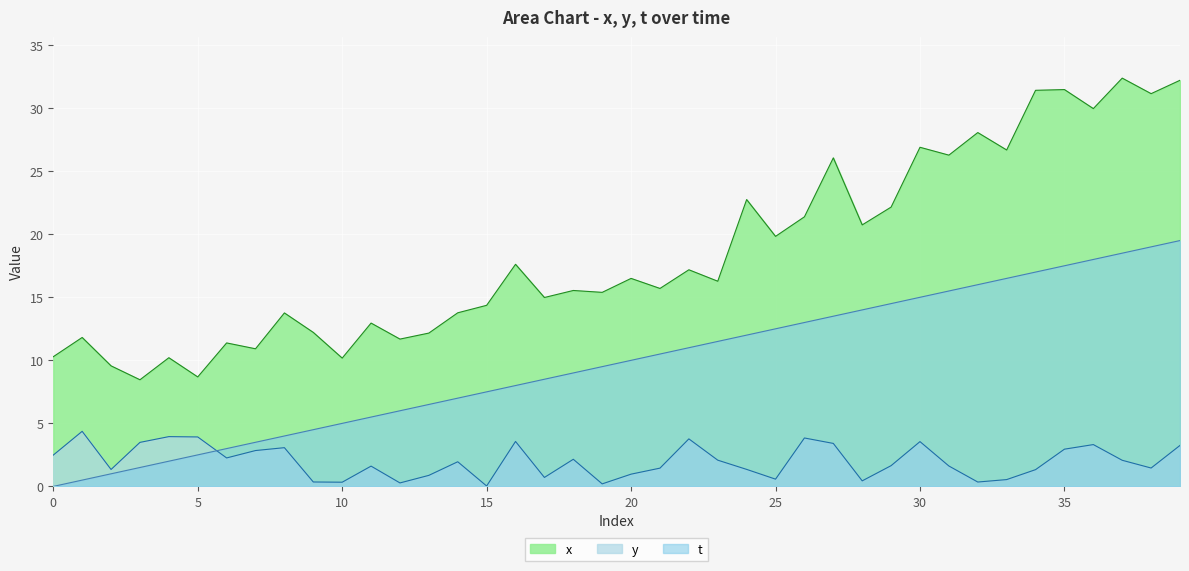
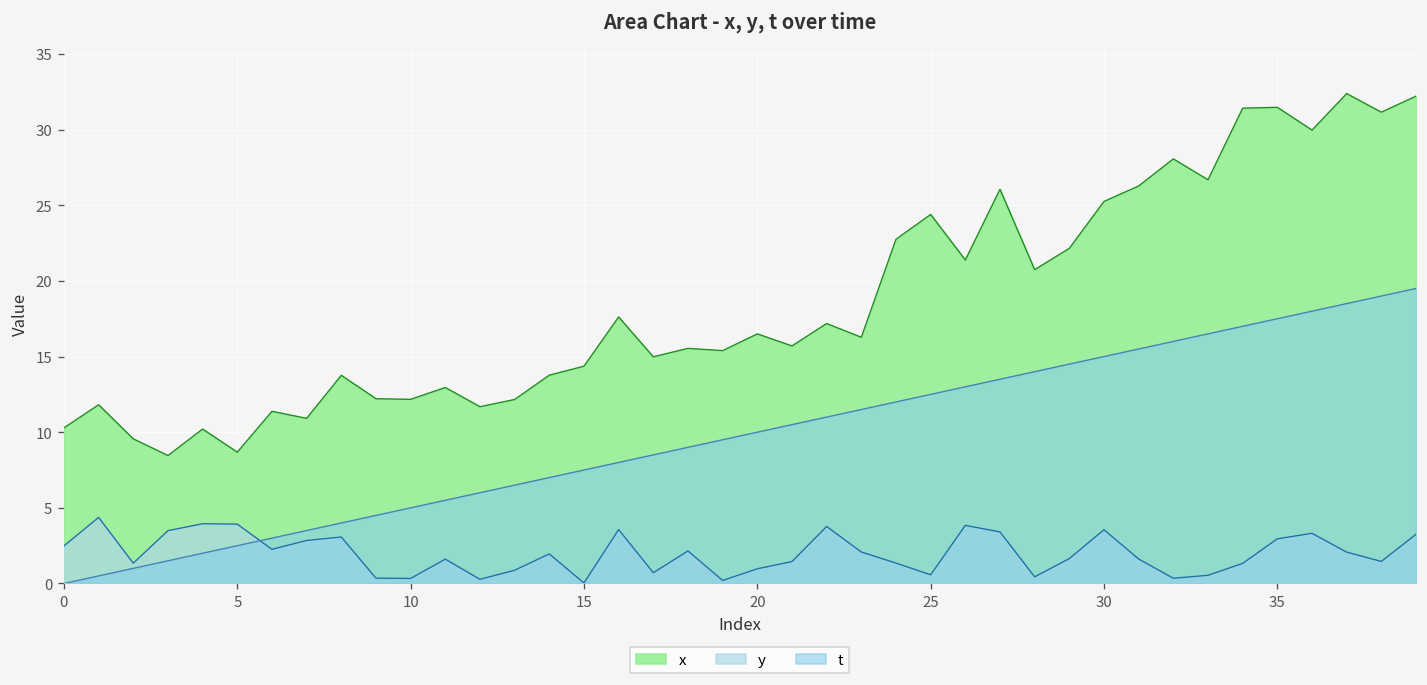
x, 10: 10.2 -> 12.2
x, 25: 19.8 -> 24.4
x, 30: 26.9 -> 25.3
